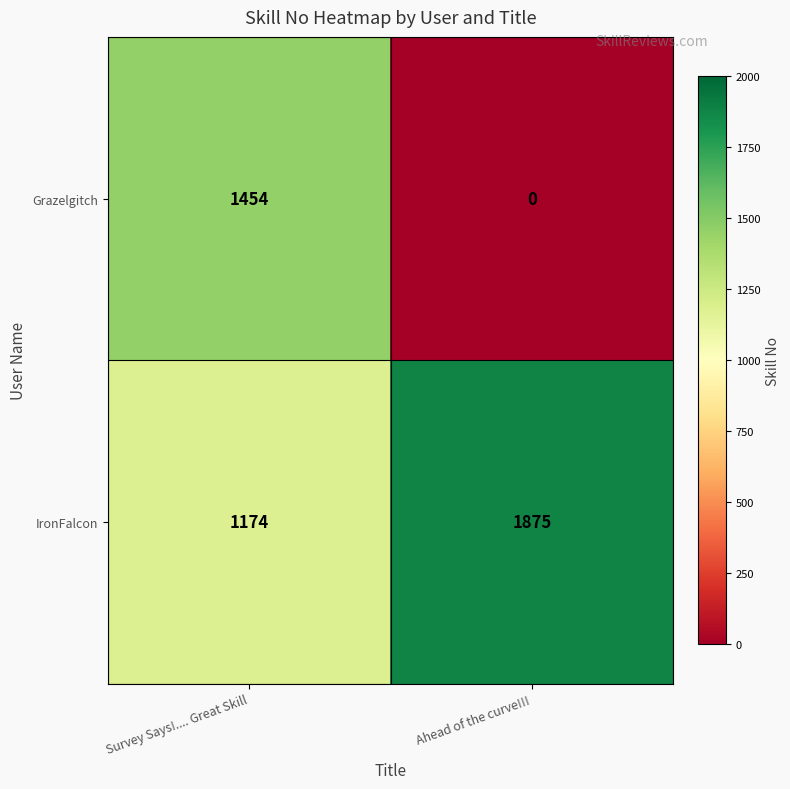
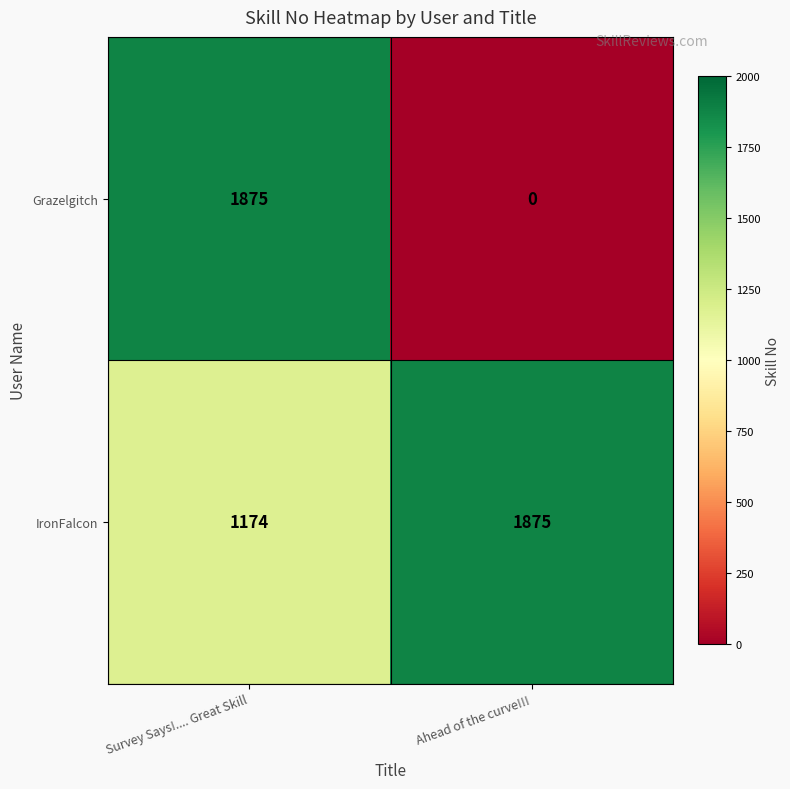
Grazelgitch, Survey Says!.... Great Skill: 1454 -> 1875
